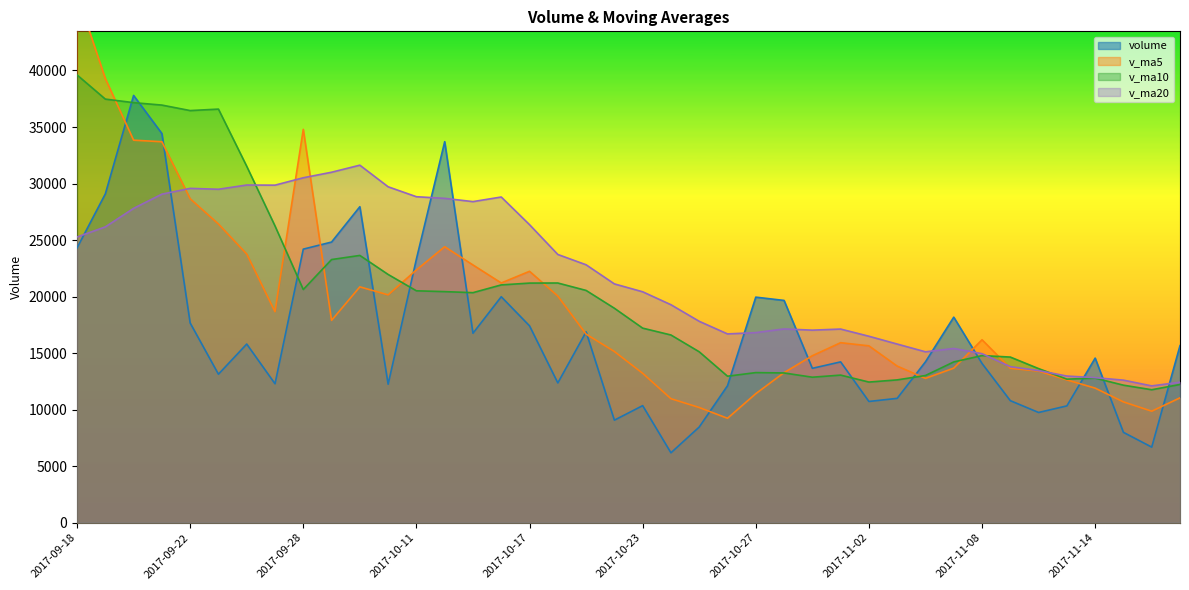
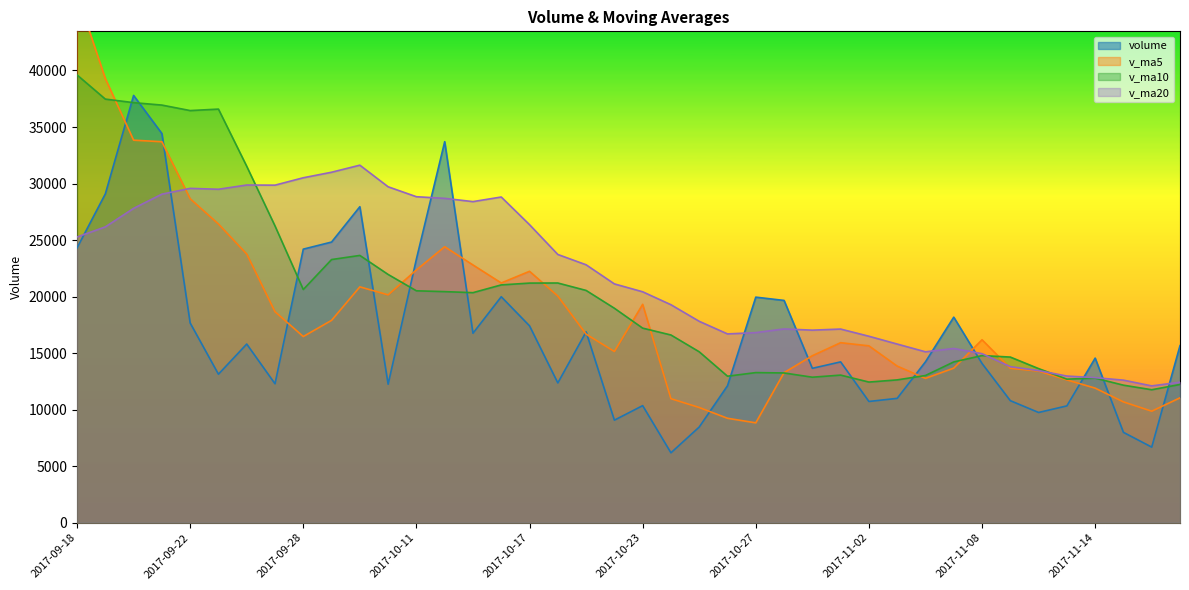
v_ma5, 2017-09-28: 34800 -> 16500
v_ma5, 2017-10-23: 13200 -> 19300
v_ma5, 2017-10-27: 11400 -> 8800
